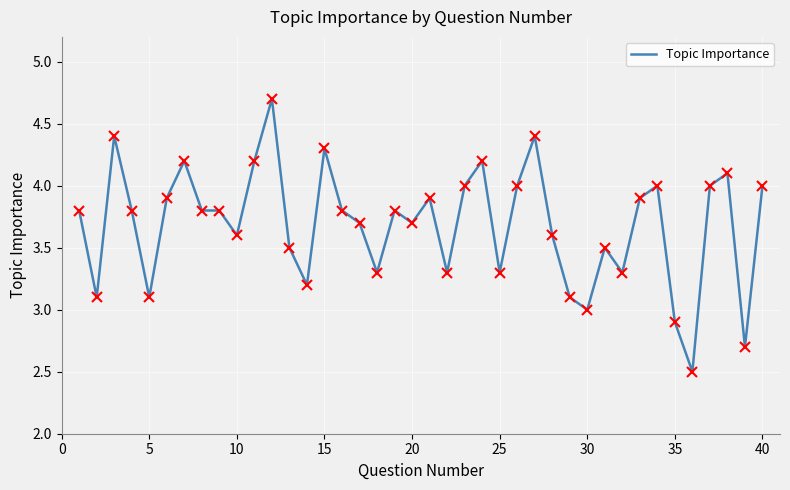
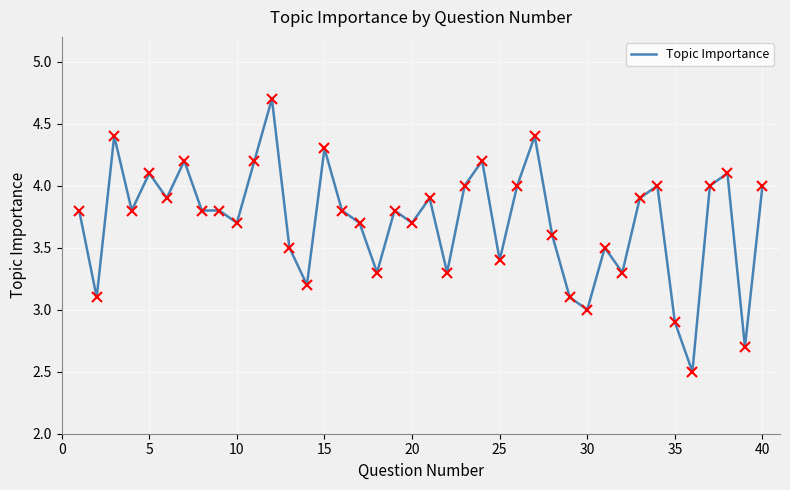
5: 3.1 -> 4.1
10: 3.6 -> 3.7
25: 3.3 -> 3.4
